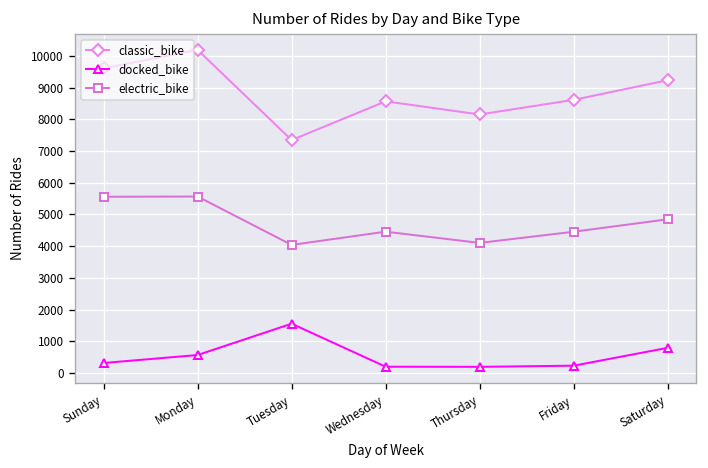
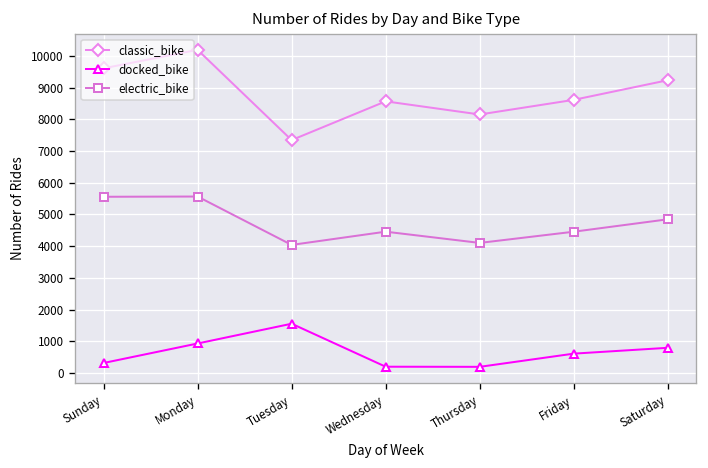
docked_bike, Monday: 600 -> 900
docked_bike, Friday: 200 -> 600
